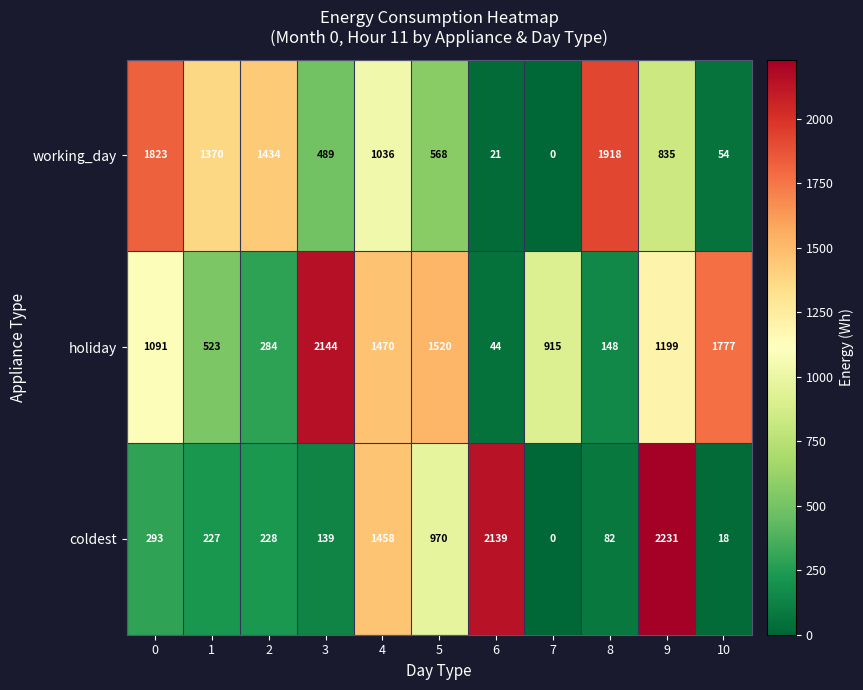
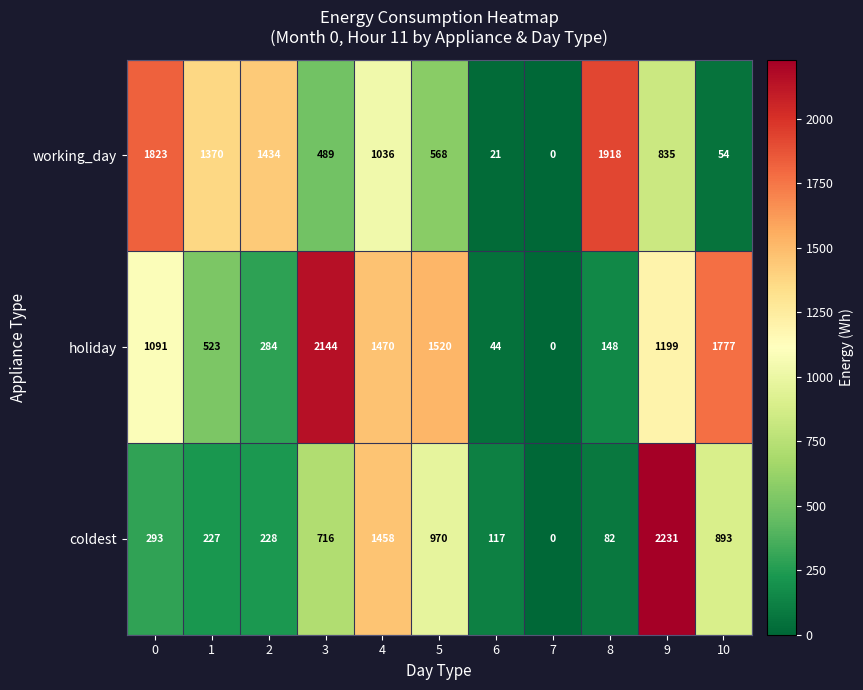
holiday, 7: 915 -> 0
coldest, 3: 139 -> 716
coldest, 6: 2139 -> 117
coldest, 10: 18 -> 893
